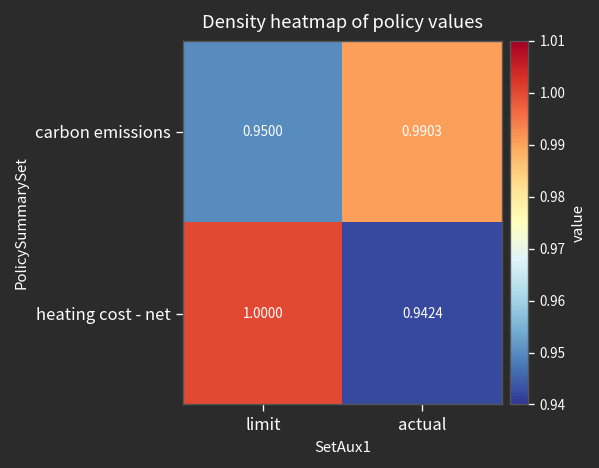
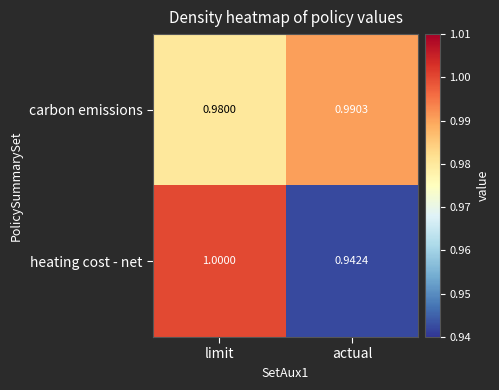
carbon emissions, limit: 0.9500 -> 0.9800
